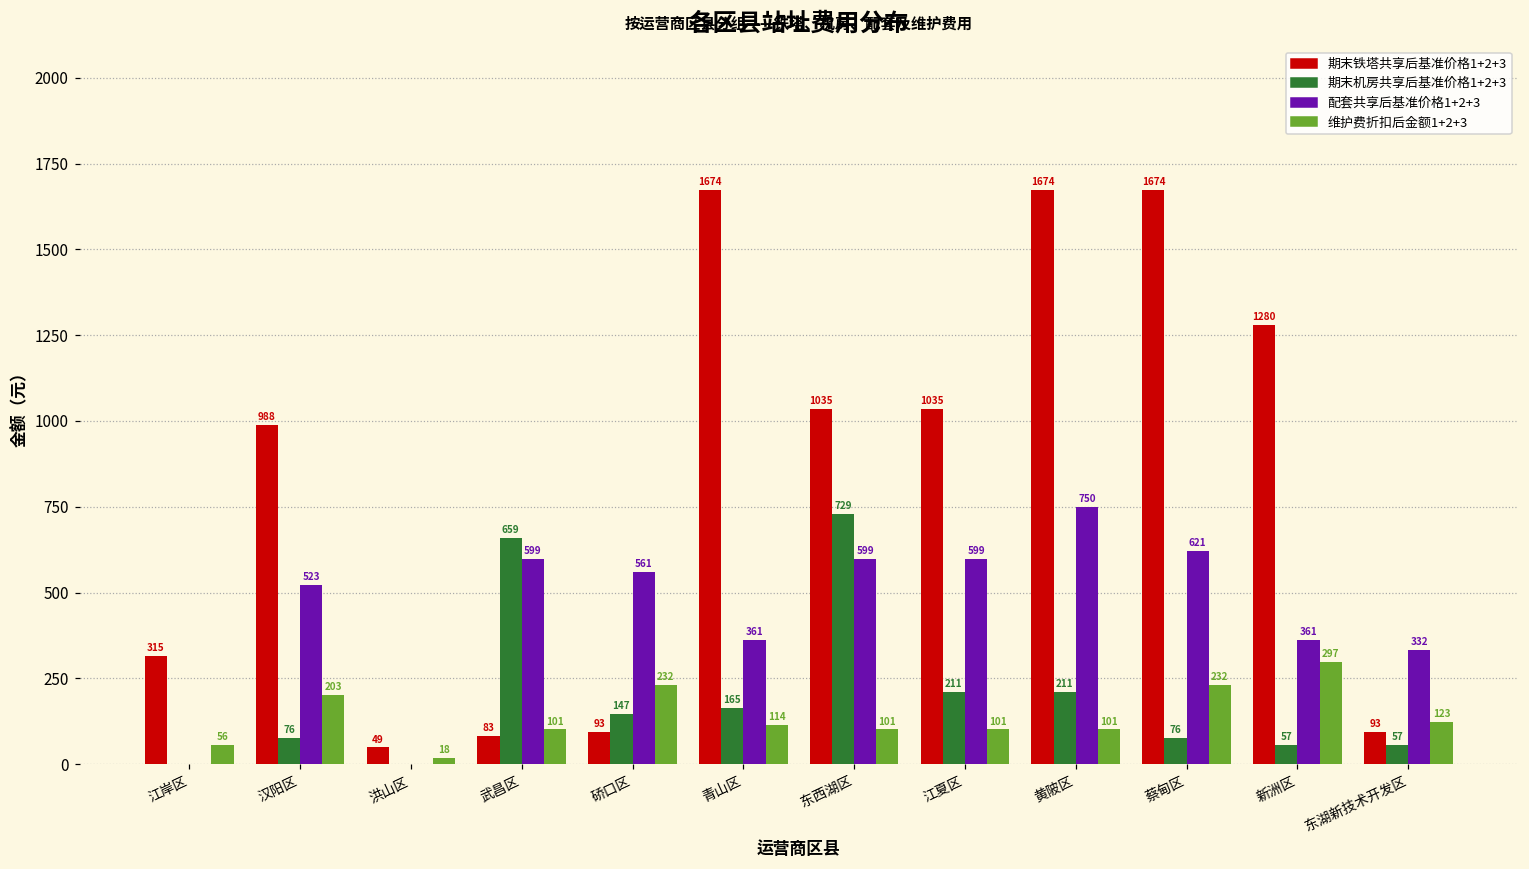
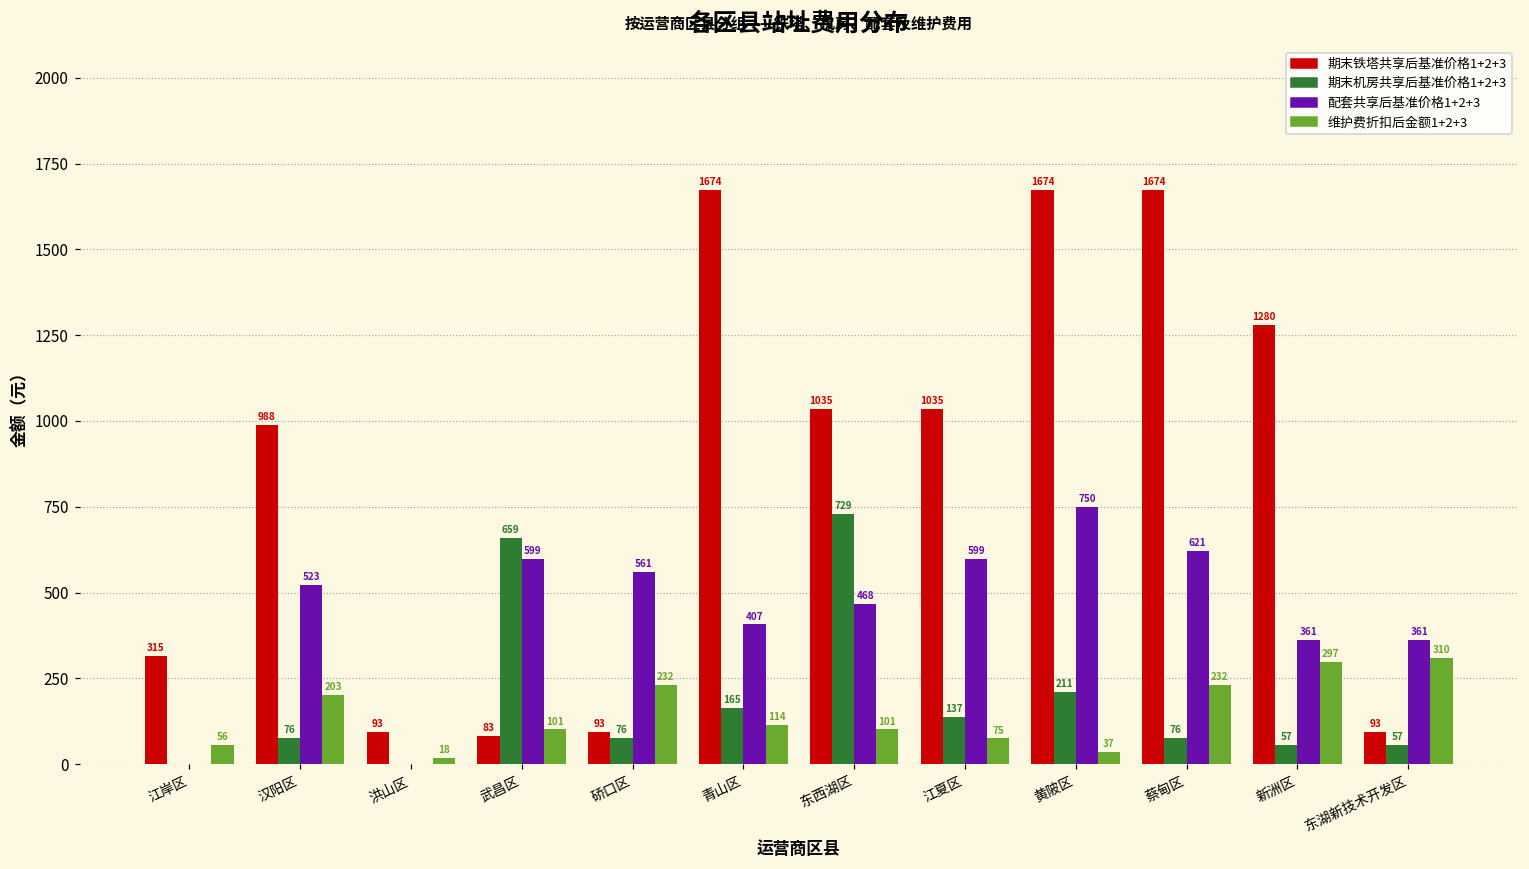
期末铁塔共享后基准价格1+2+3, 洪山区: 49 -> 93
期末机房共享后基准价格1+2+3, 硚口区: 147 -> 76
配套共享后基准价格1+2+3, 青山区: 361 -> 407
配套共享后基准价格1+2+3, 东西湖区: 599 -> 468
期末机房共享后基准价格1+2+3, 江夏区: 211 -> 137
维护费折扣后金额1+2+3, 江夏区: 101 -> 75
维护费折扣后金额1+2+3, 黄陂区: 101 -> 37
配套共享后基准价格1+2+3, 东湖新技术开发区: 332 -> 361
维护费折扣后金额1+2+3, 东湖新技术开发区: 123 -> 310
